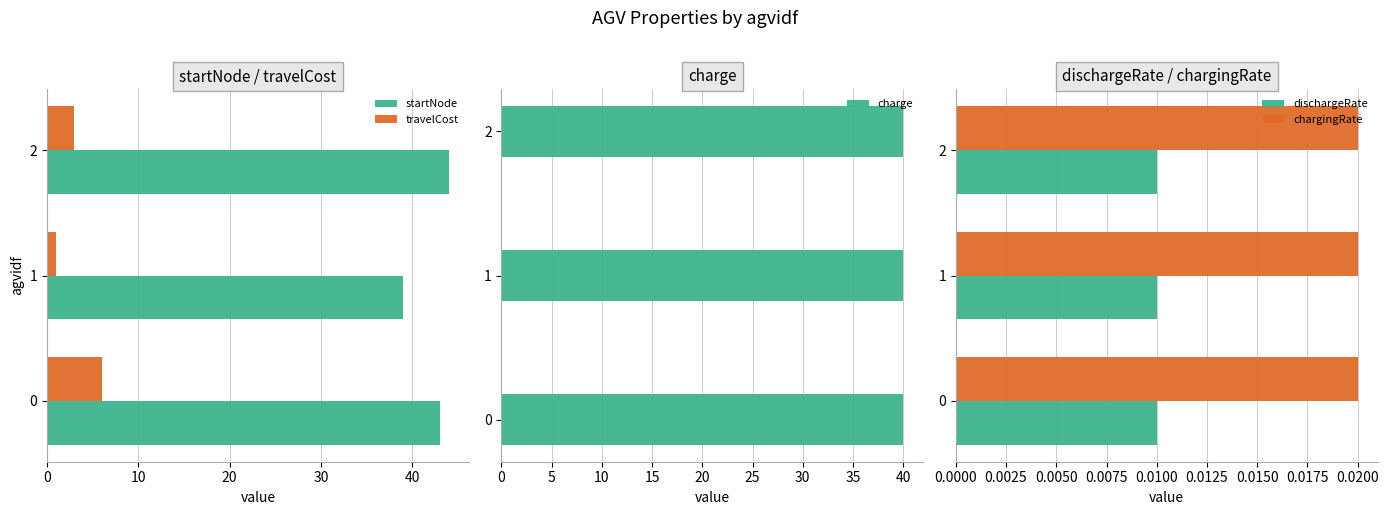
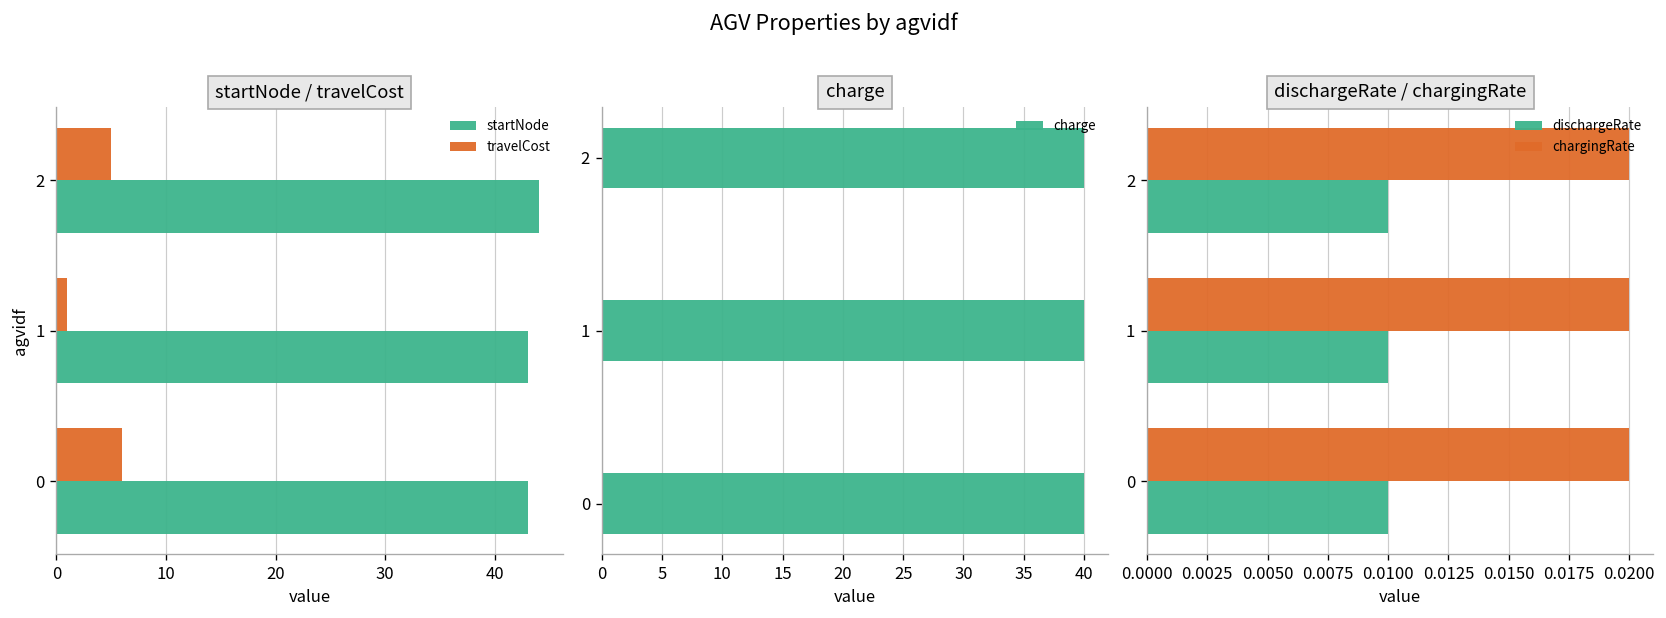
startNode / travelCost, travelCost, 2: 3 -> 5
startNode / travelCost, startNode, 1: 39 -> 43
